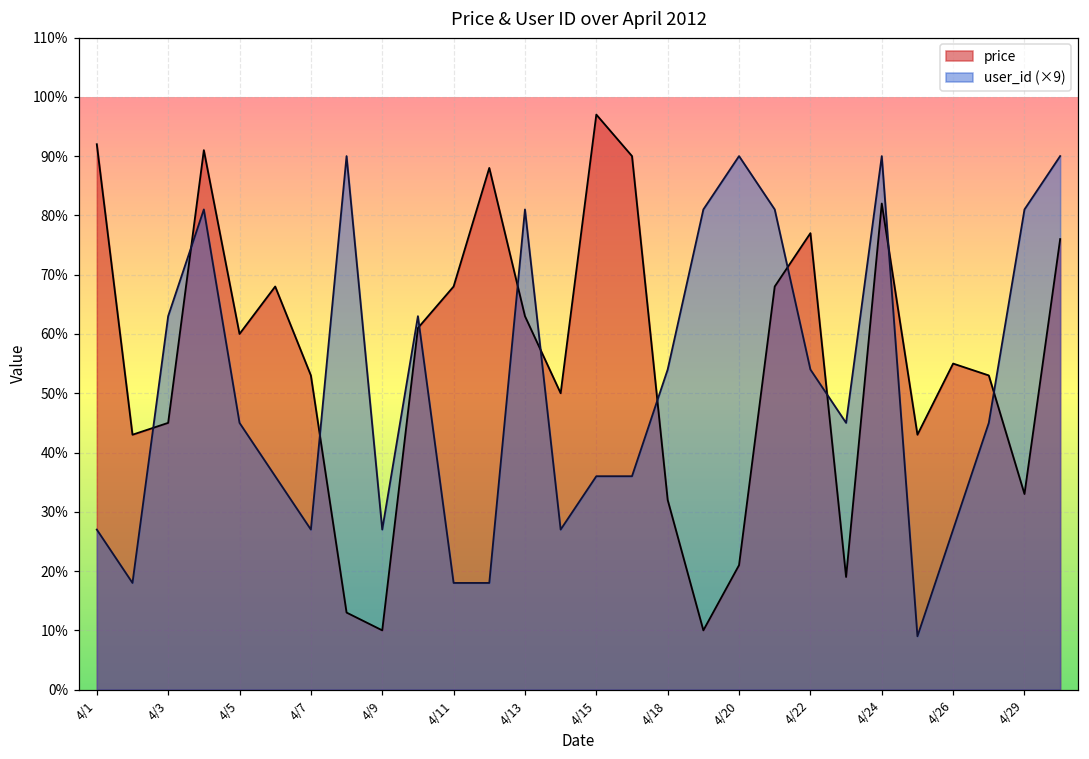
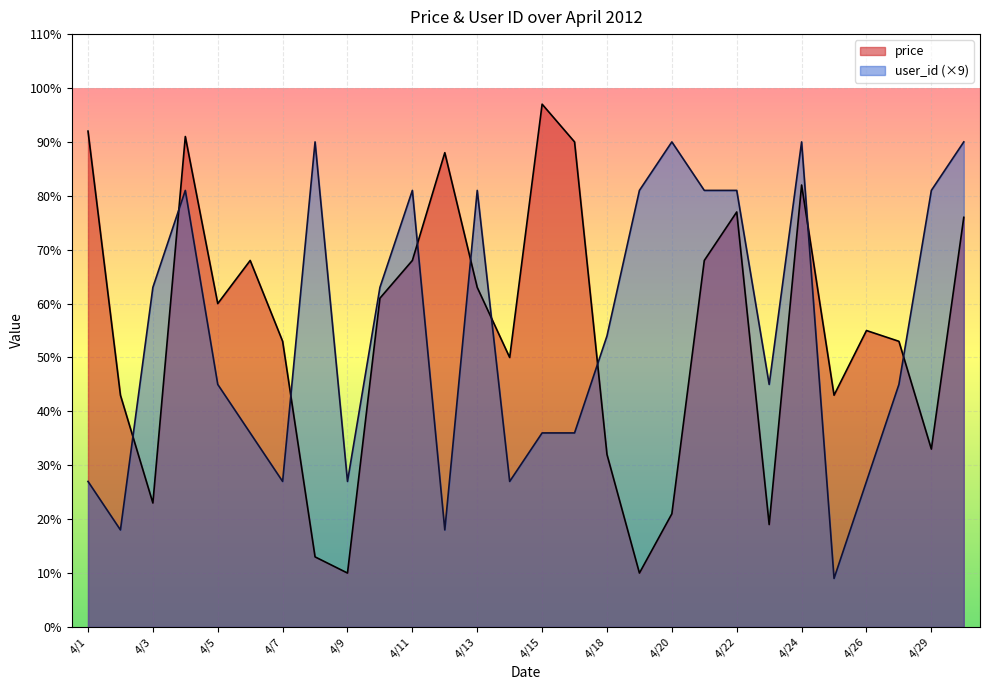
price, 4/3: 45% -> 23%
user_id (×9), 4/11: 18% -> 81%
user_id (×9), 4/22: 54% -> 81%
